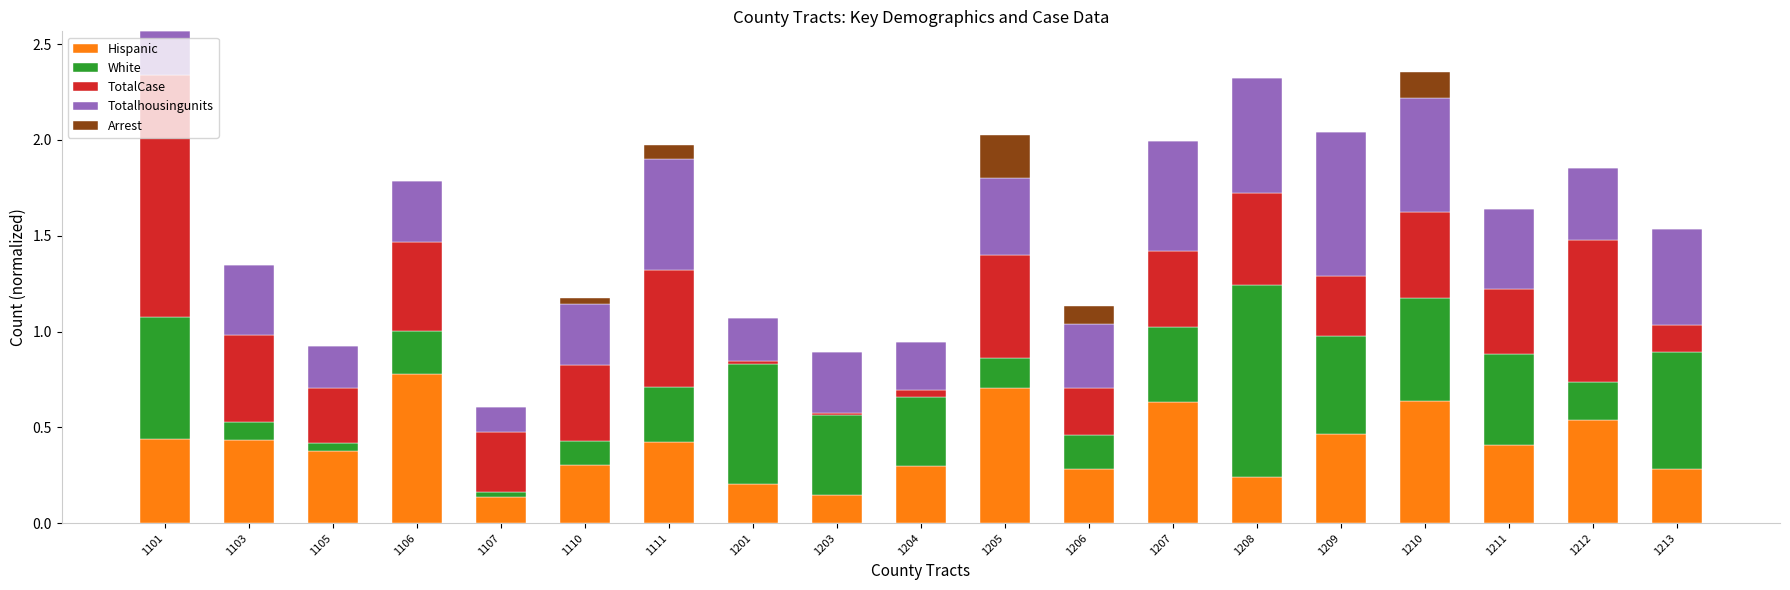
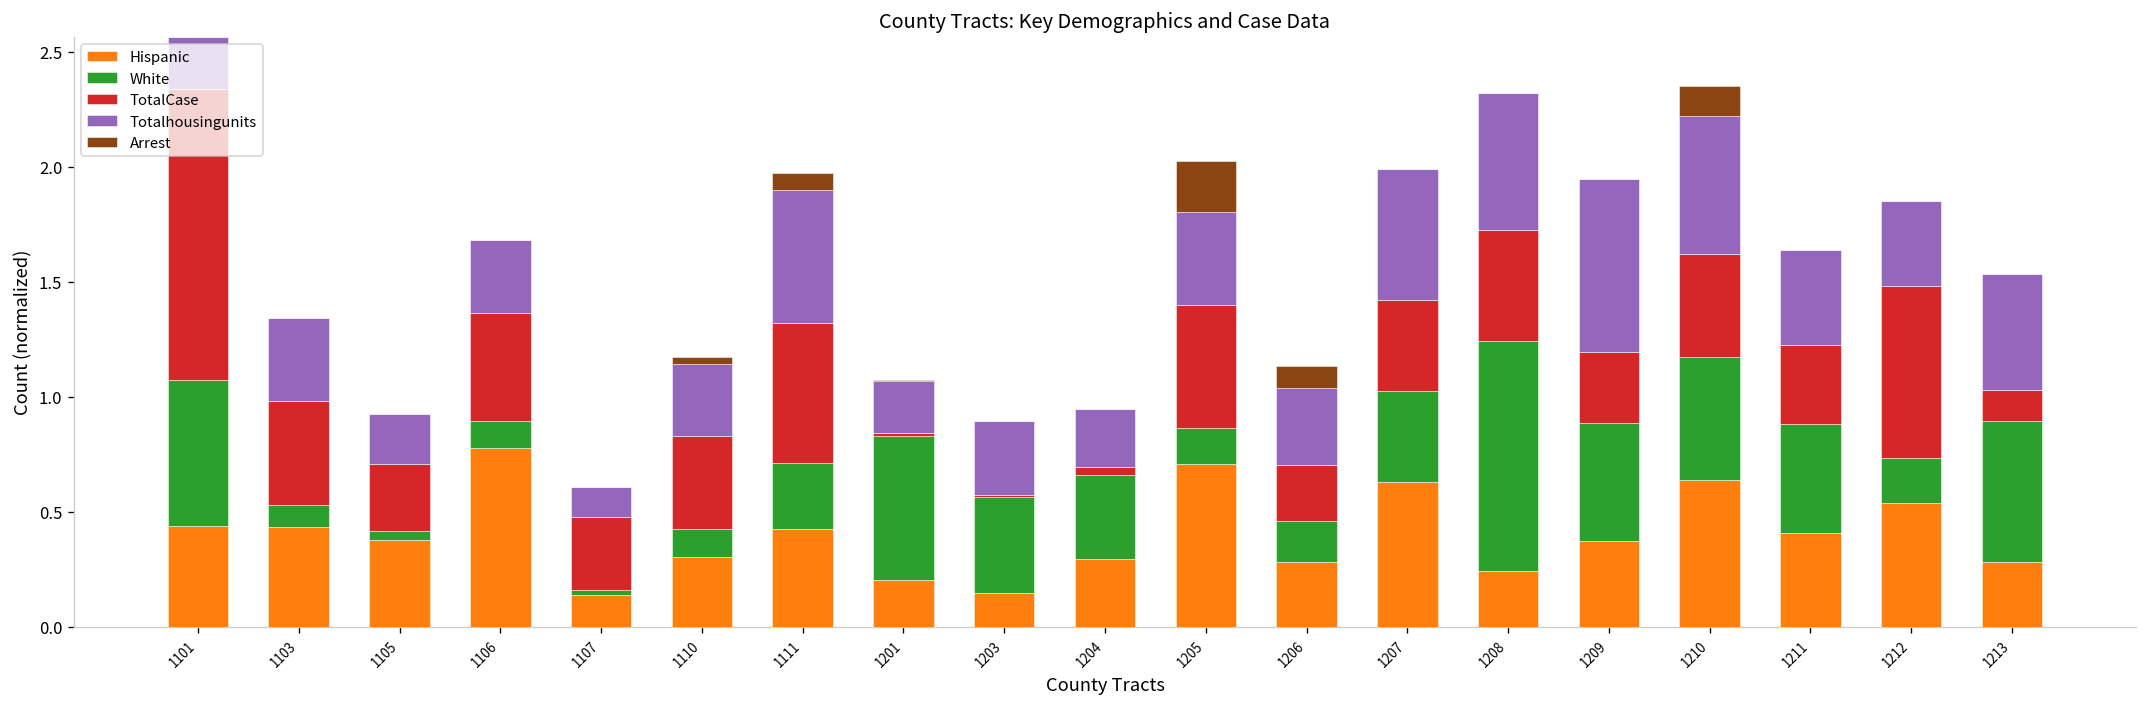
White, 1106: 0.22 -> 0.12
Hispanic, 1209: 0.46 -> 0.37
